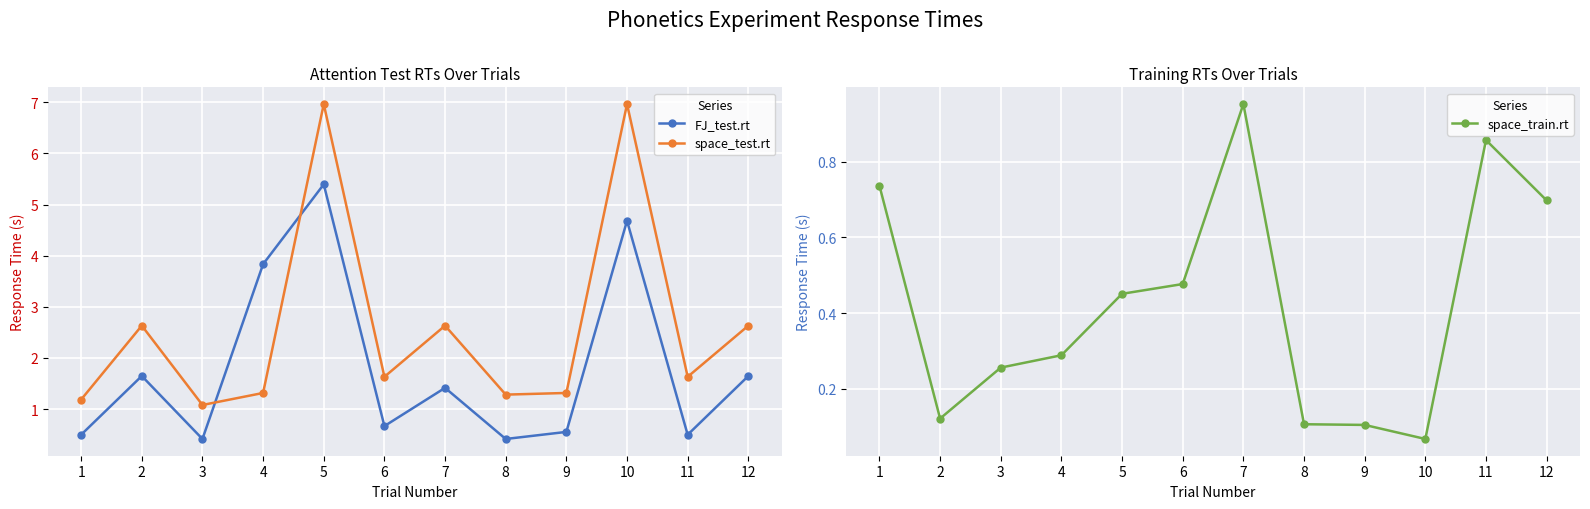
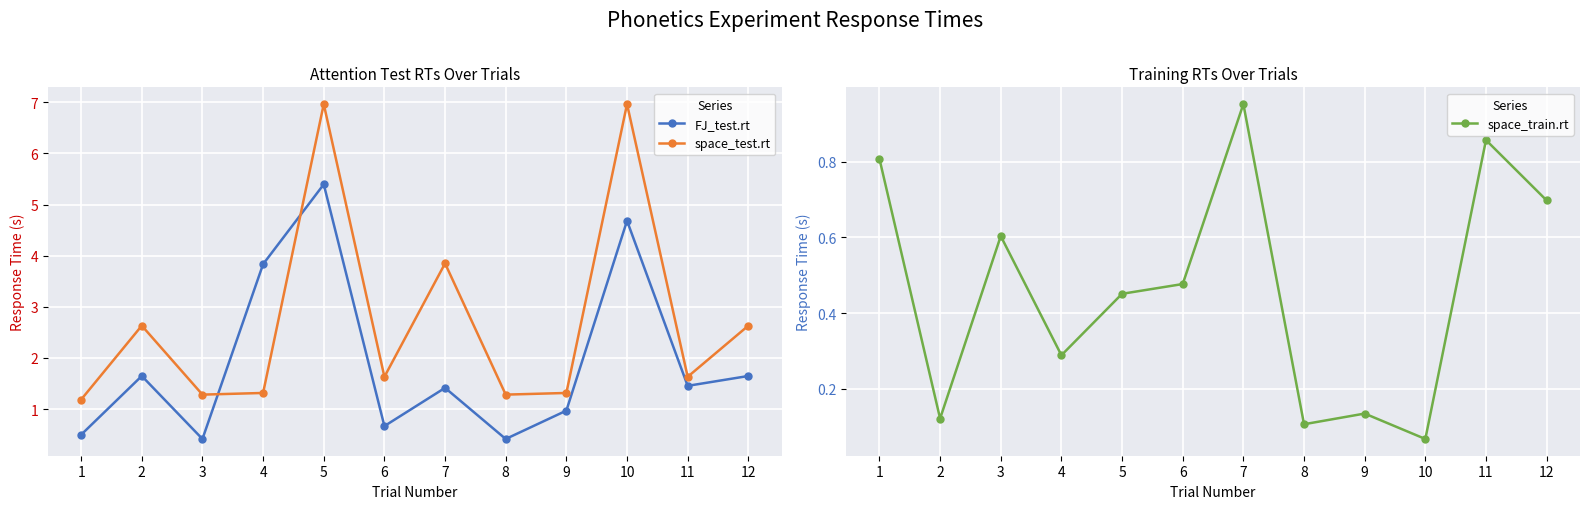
Attention Test RTs Over Trials, space_test.rt, 3: 1.1 -> 1.3
Attention Test RTs Over Trials, space_test.rt, 7: 2.6 -> 3.8
Attention Test RTs Over Trials, FJ_test.rt, 9: 0.6 -> 1.0
Attention Test RTs Over Trials, FJ_test.rt, 11: 0.5 -> 1.5
Training RTs Over Trials, 1: 0.74 -> 0.81
Training RTs Over Trials, 3: 0.26 -> 0.60
Training RTs Over Trials, 9: 0.10 -> 0.13
